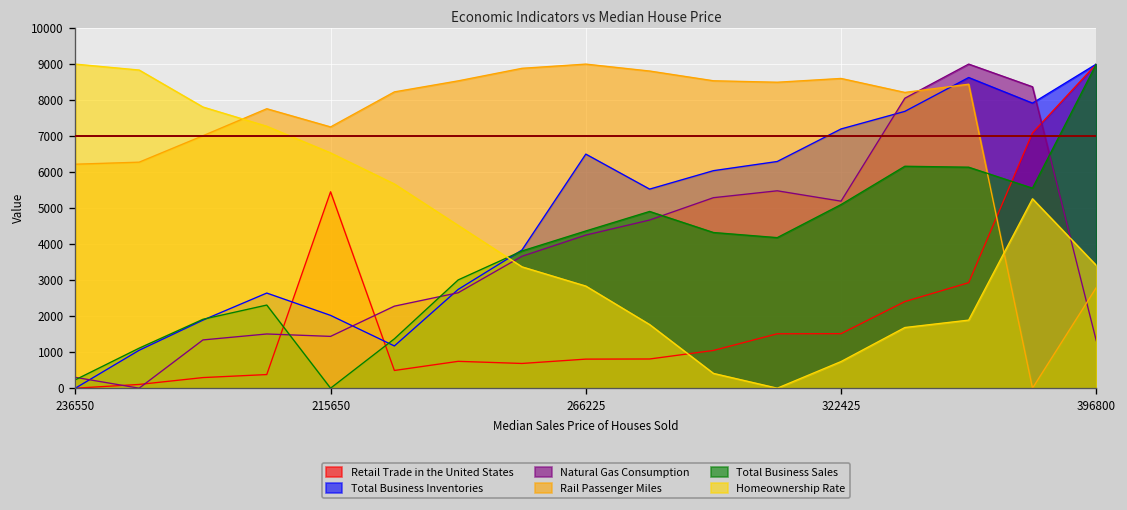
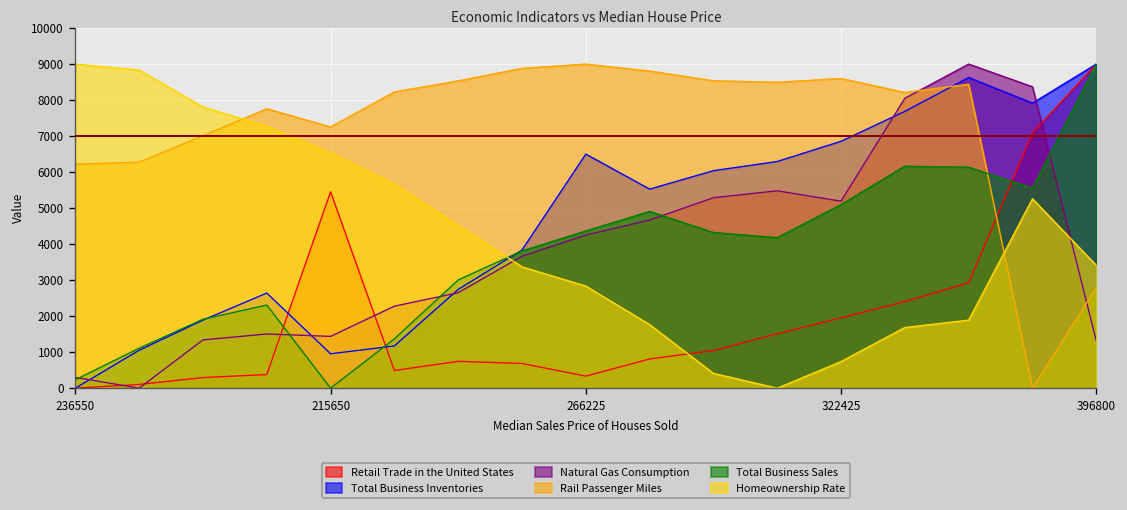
Total Business Inventories, 215650: 2000 -> 1000
Retail Trade in the United States, 266225: 800 -> 300
Retail Trade in the United States, 322425: 1500 -> 2000
Total Business Inventories, 322425: 7200 -> 6900
